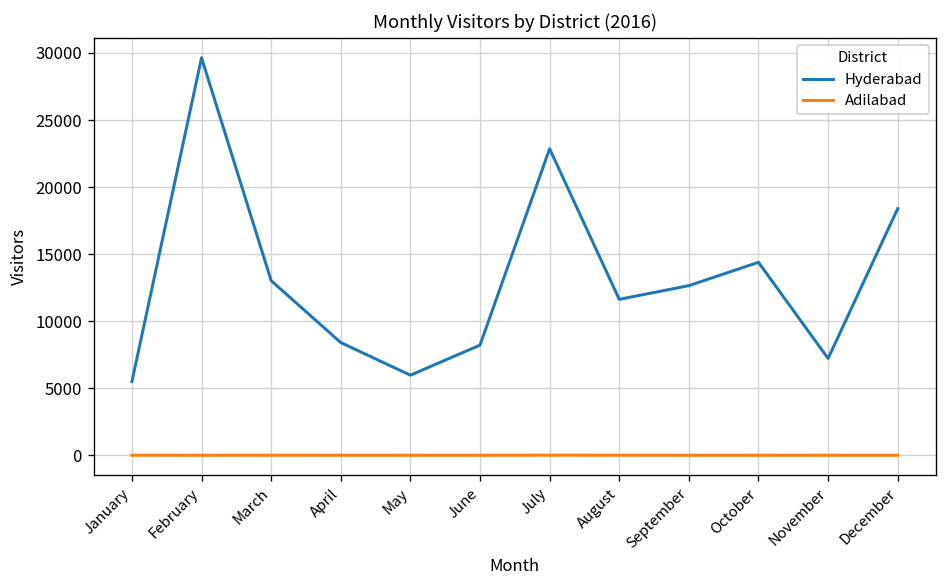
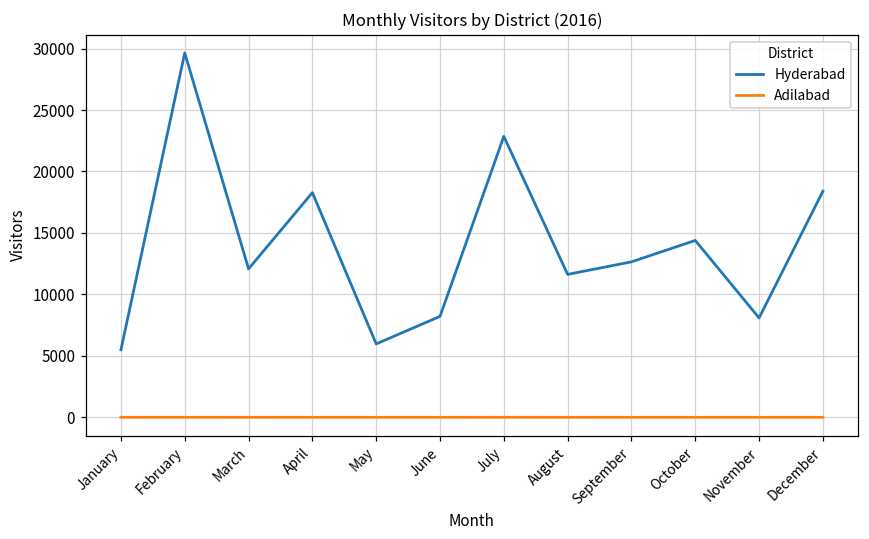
Hyderabad, March: 13000 -> 12100
Hyderabad, April: 8400 -> 18300
Hyderabad, November: 7200 -> 8100
